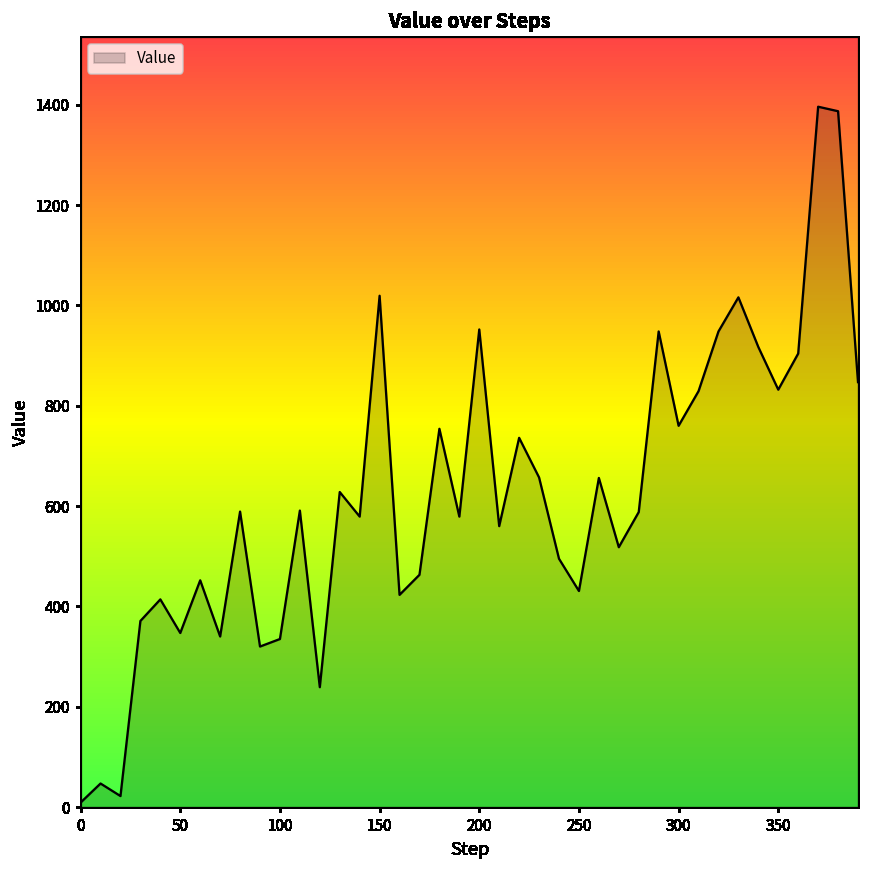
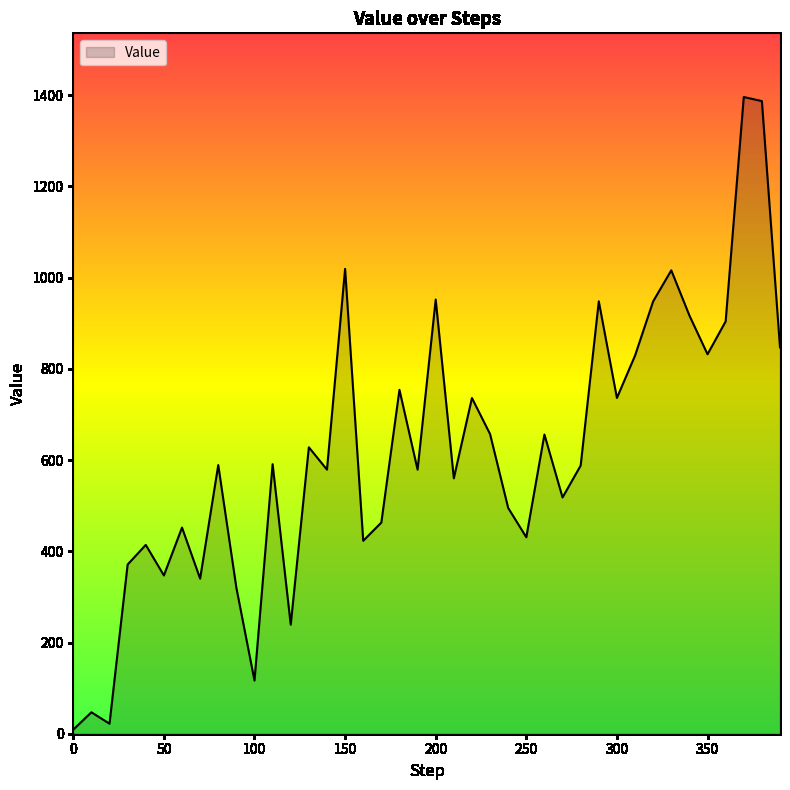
100: 340 -> 120
300: 760 -> 740
